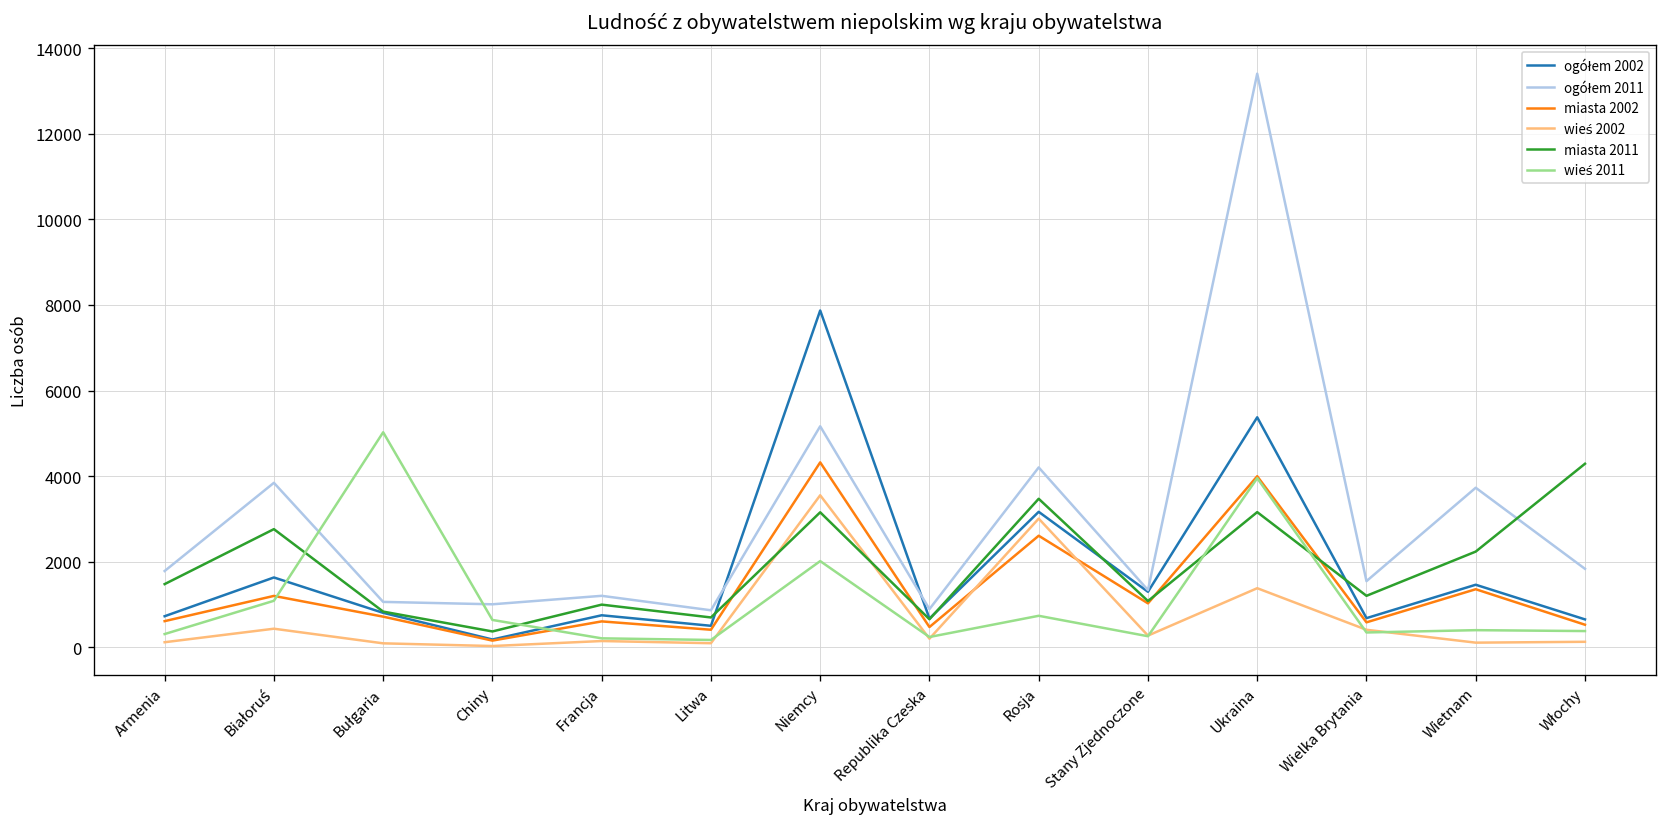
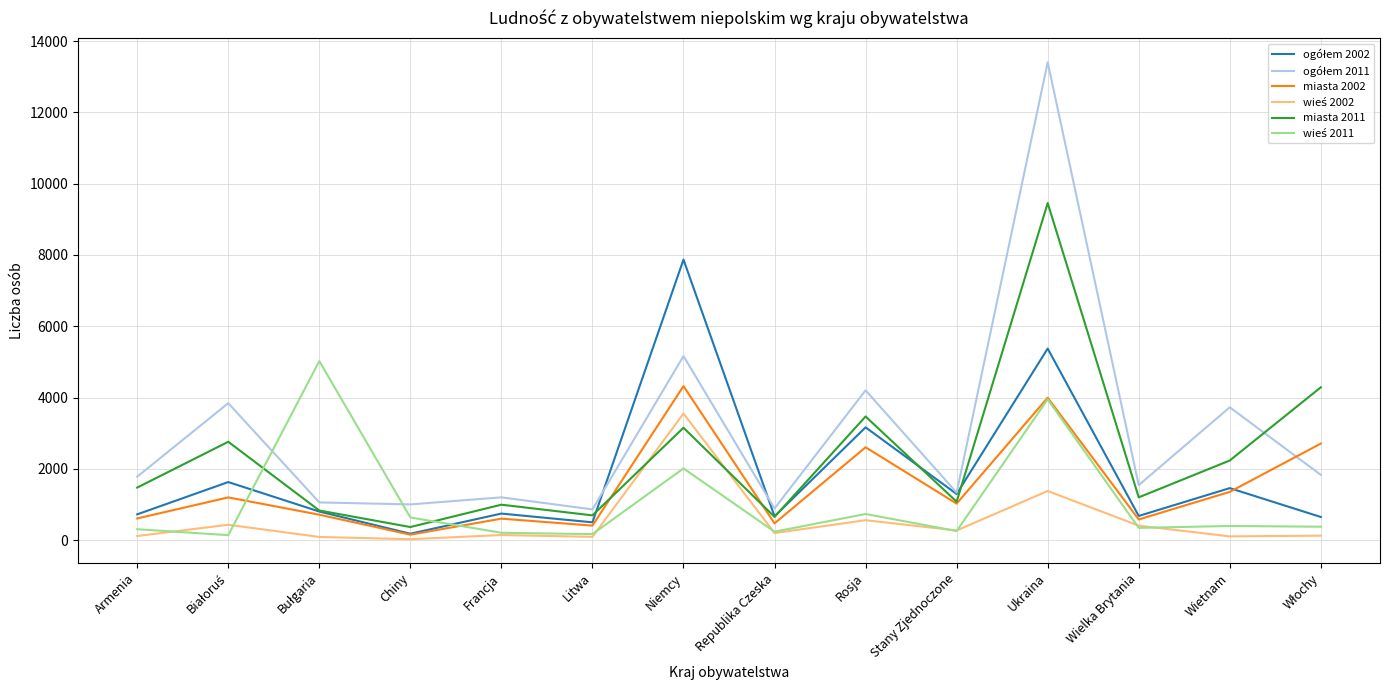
wieś 2011, Białoruś: 1100 -> 100
wieś 2002, Rosja: 3000 -> 600
miasta 2011, Ukraina: 3200 -> 9500
miasta 2002, Włochy: 500 -> 2700
